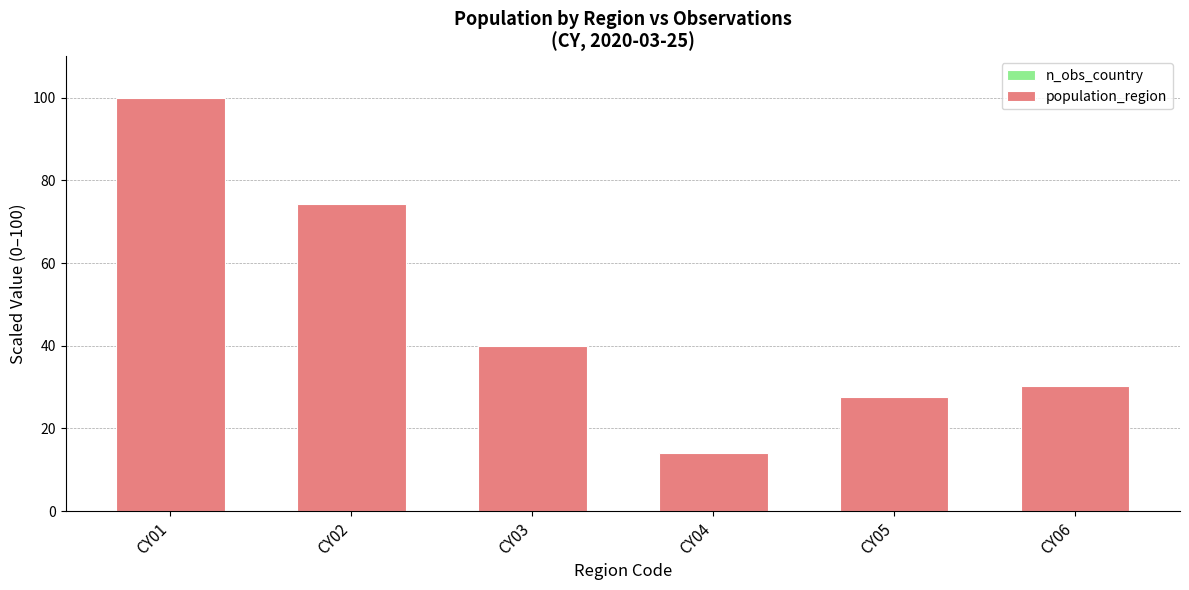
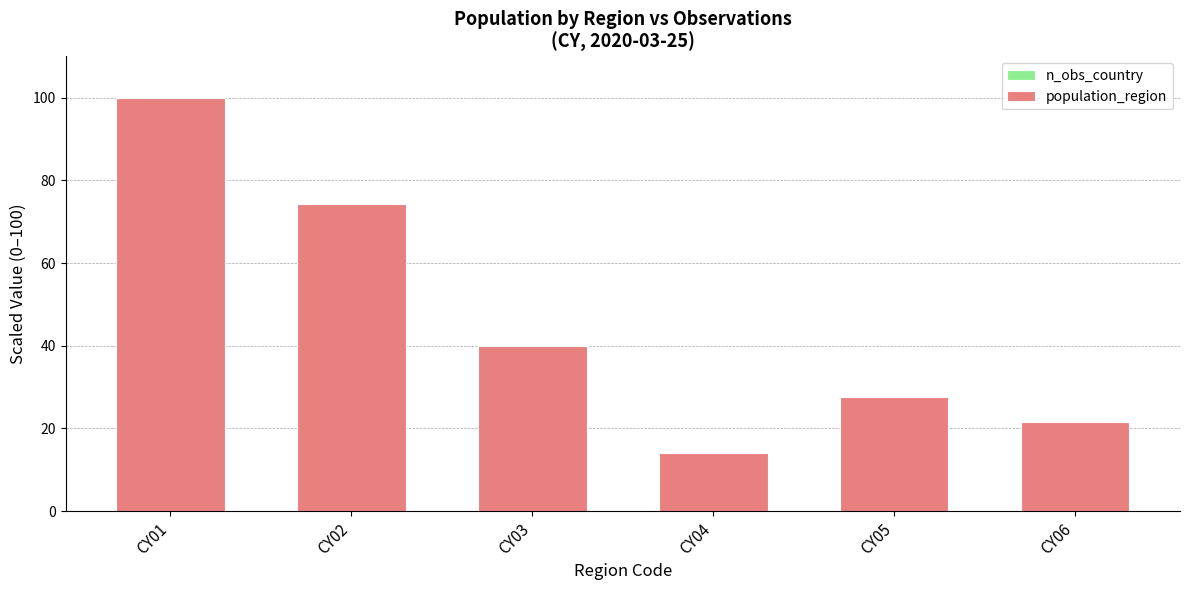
population_region, CY06: 30 -> 22
